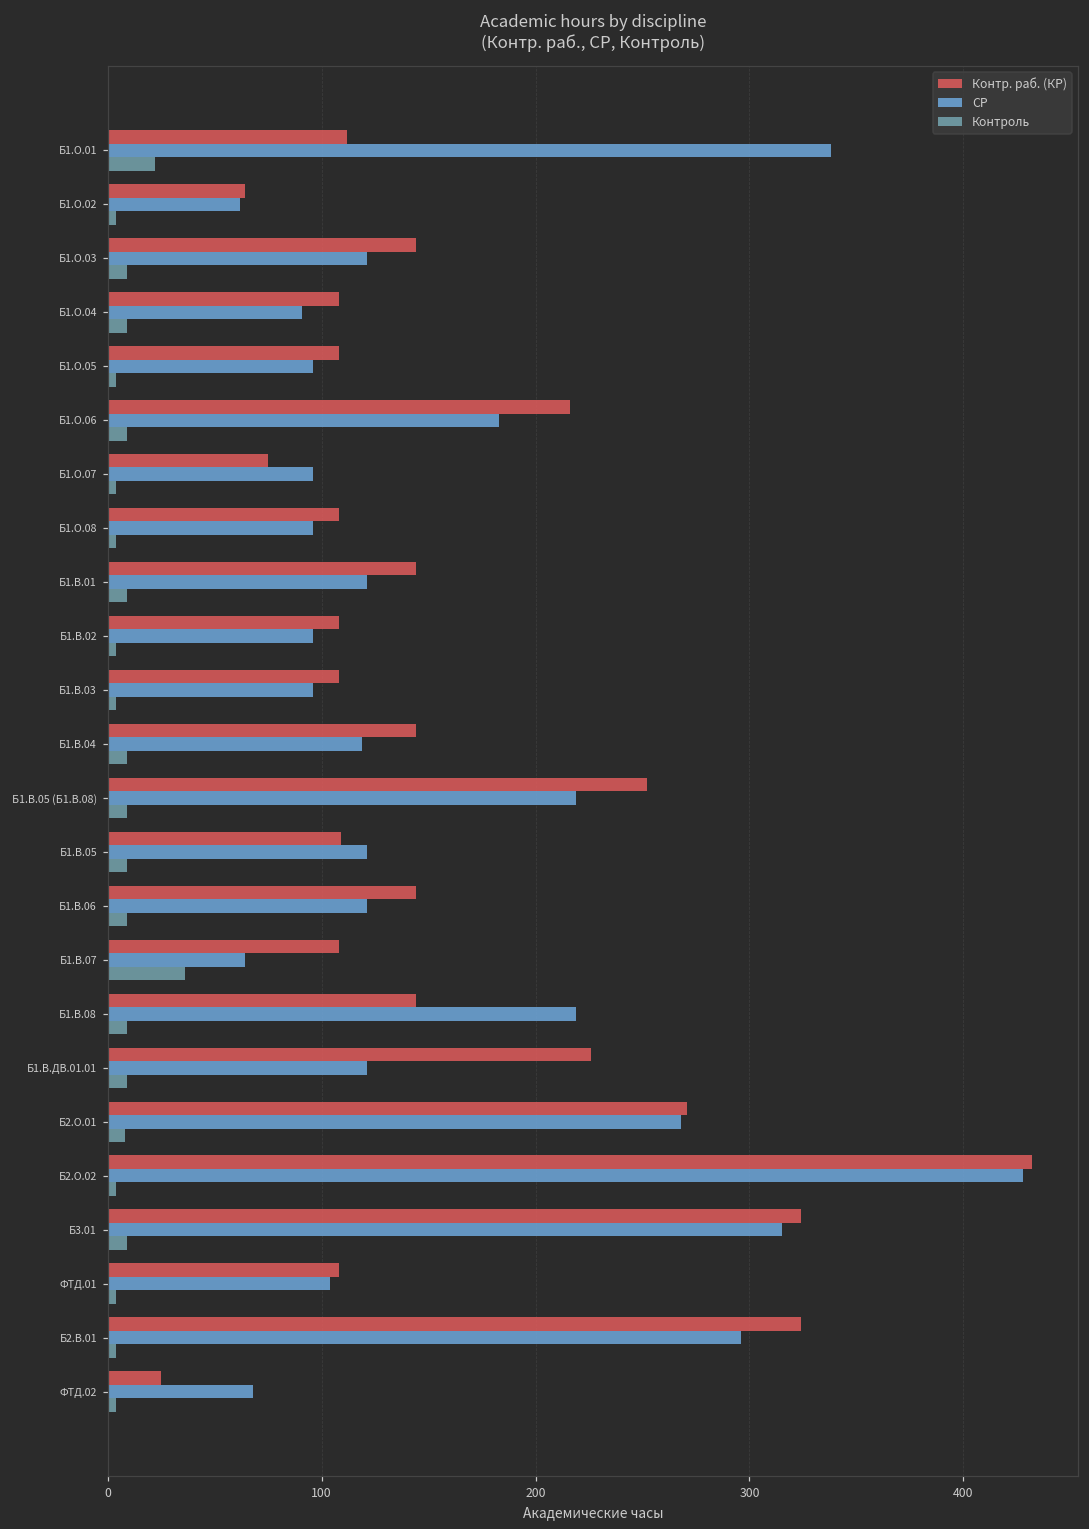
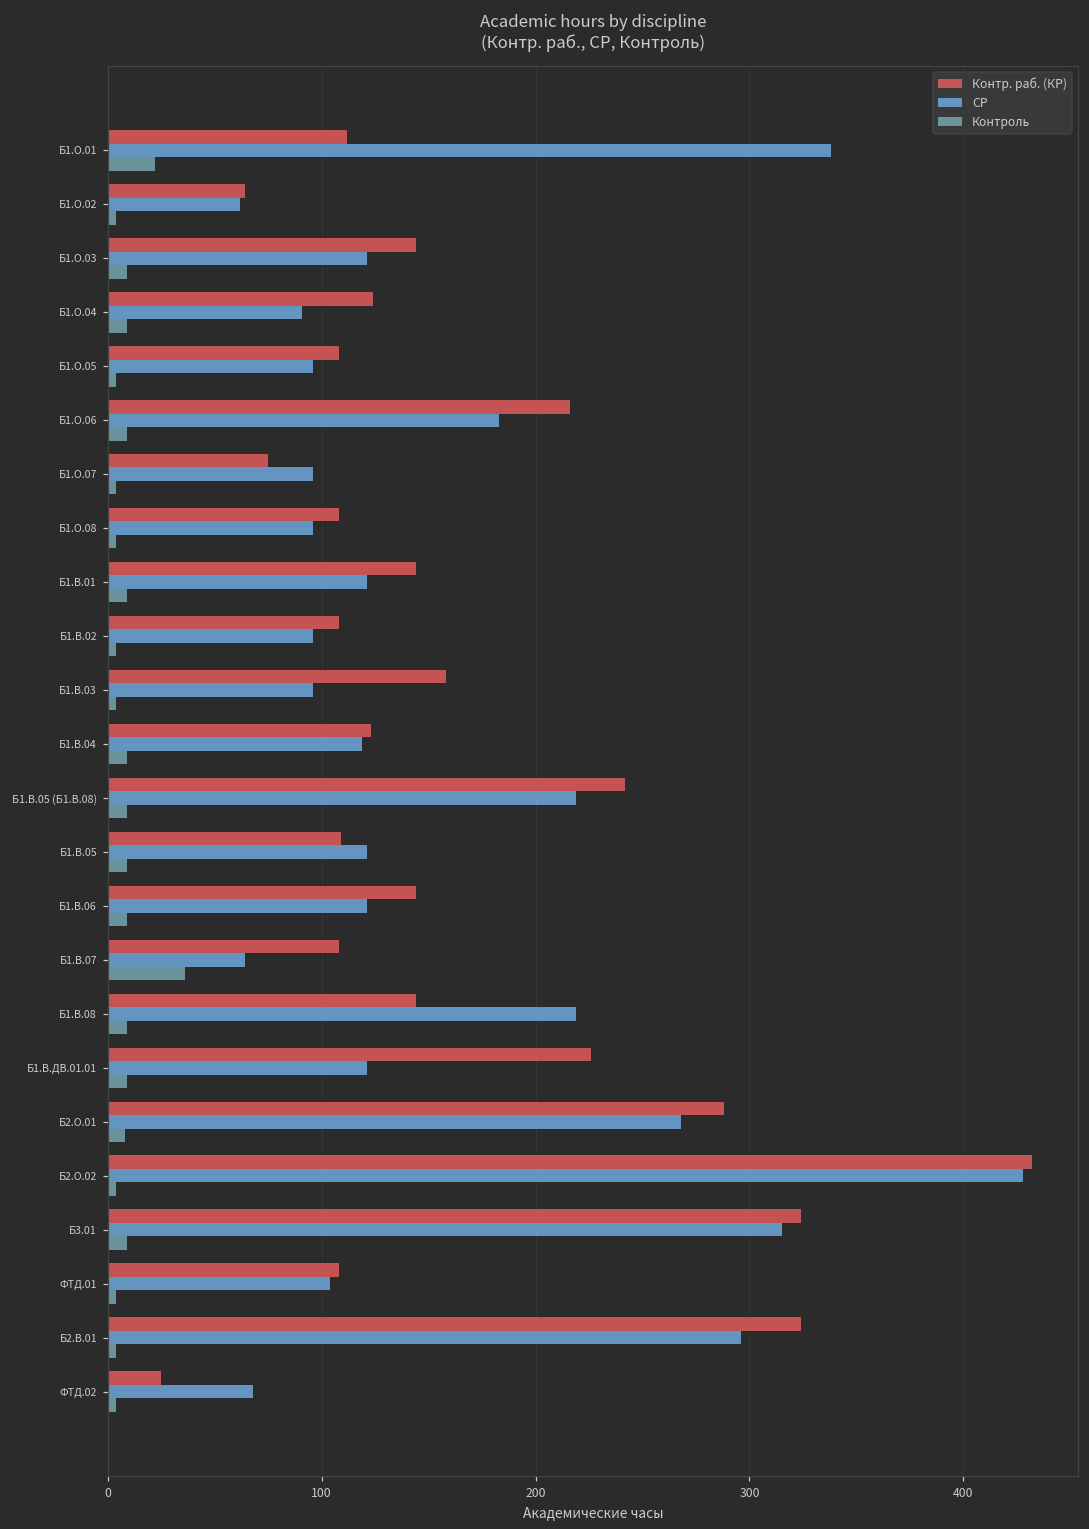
Контр. раб. (КР), Б1.О.04: 108 -> 124
Контр. раб. (КР), Б1.В.03: 108 -> 158
Контр. раб. (КР), Б1.В.04: 144 -> 123
Контр. раб. (КР), Б1.В.05 (Б1.В.08): 252 -> 242
Контр. раб. (КР), Б2.О.01: 271 -> 288
